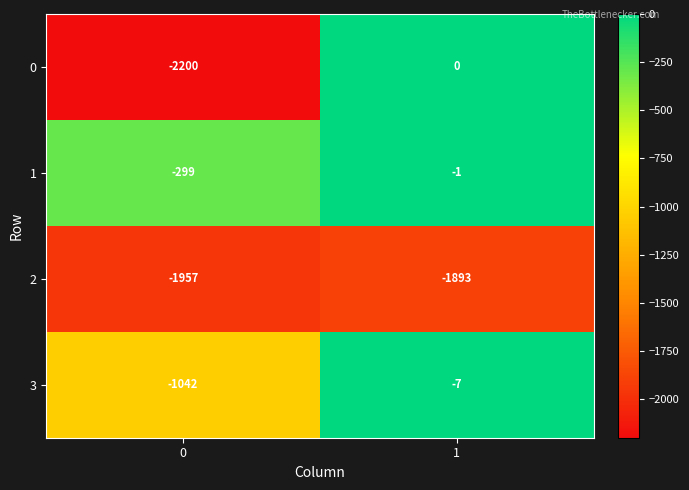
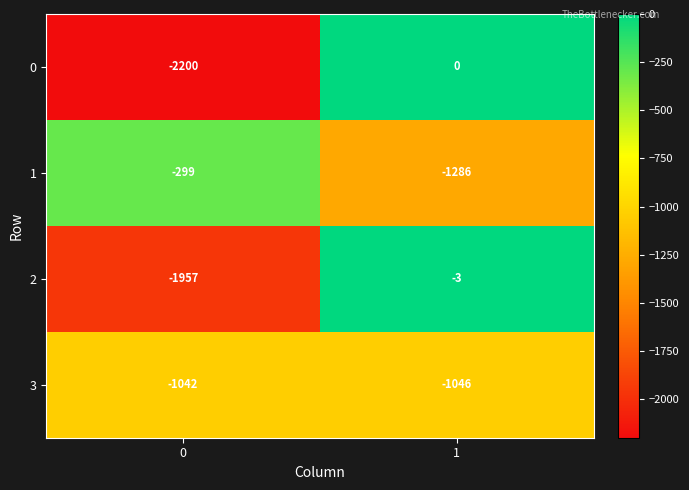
1, 1: -1 -> -1286
2, 1: -1893 -> -3
3, 1: -7 -> -1046
